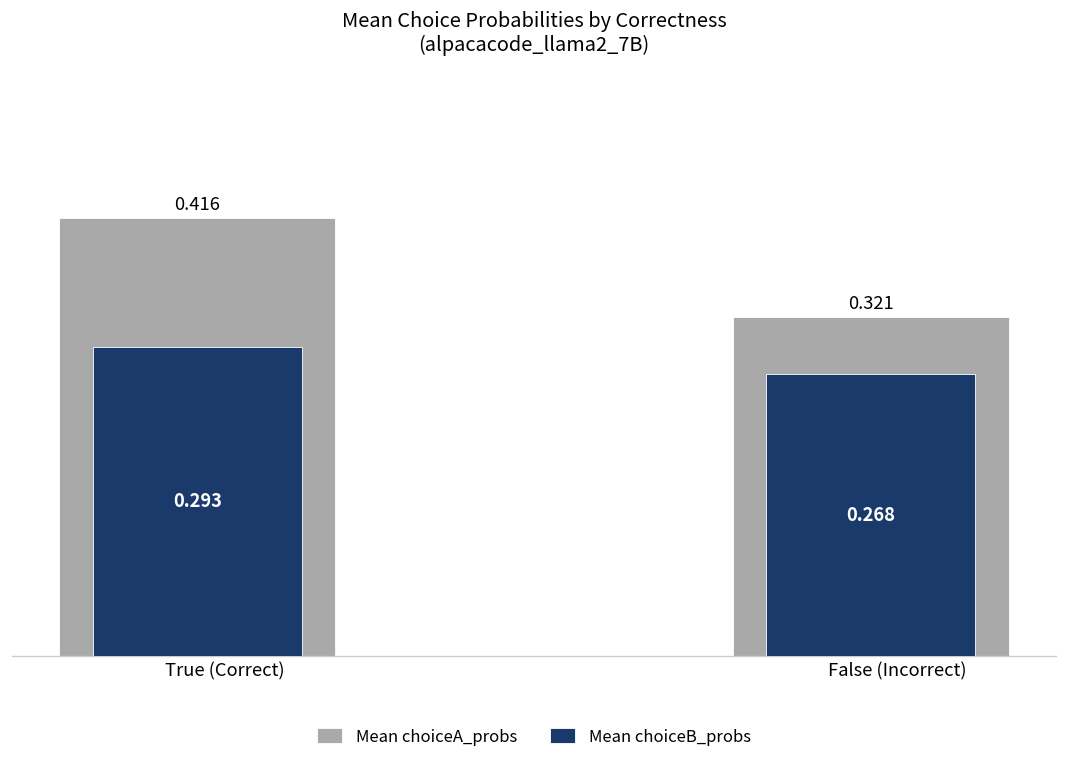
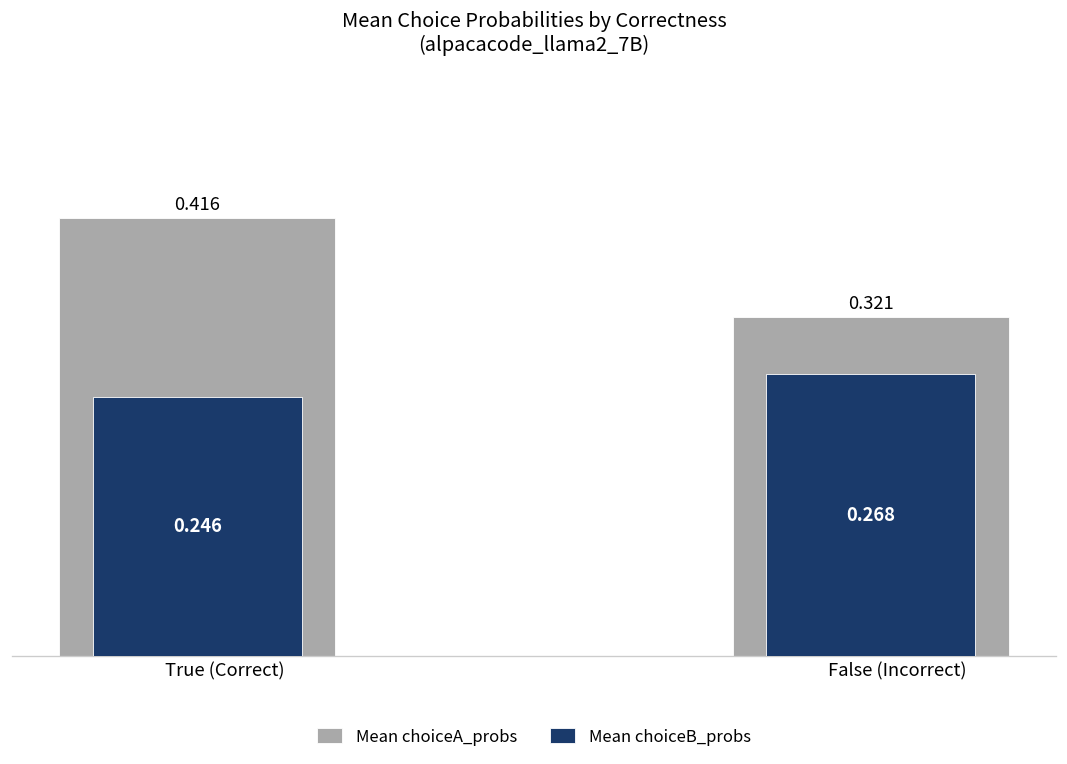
Mean choiceB_probs, True (Correct): 0.293 -> 0.246
